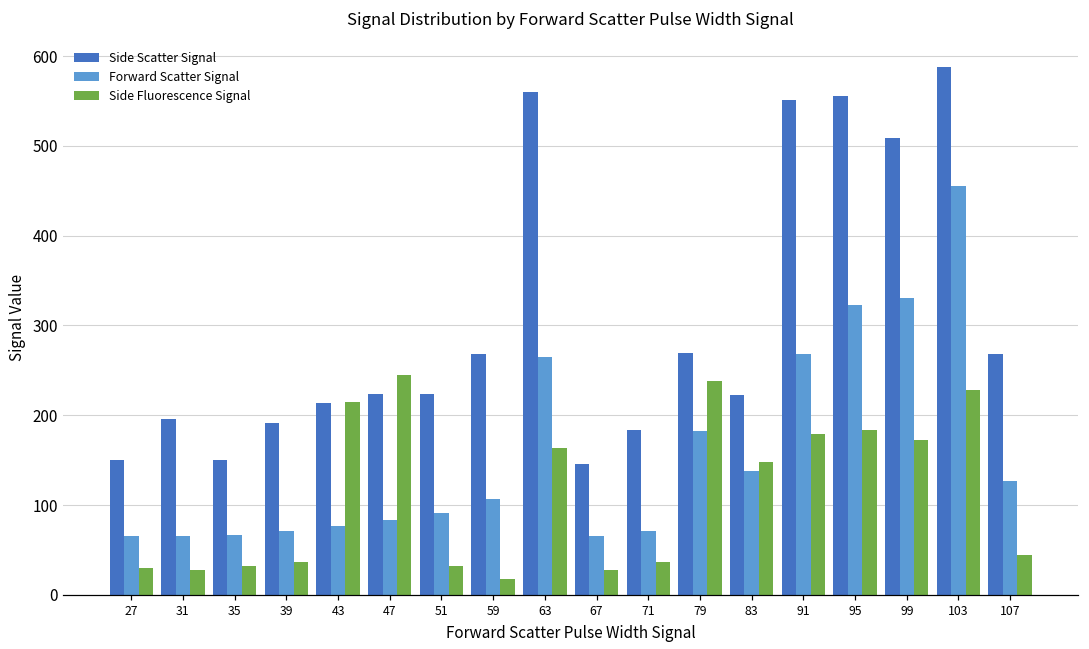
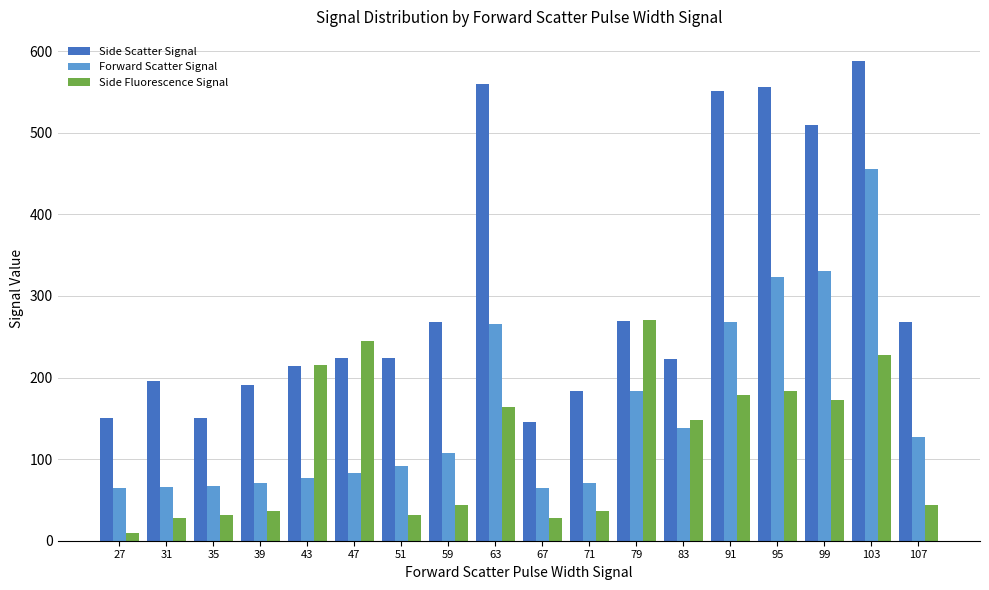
Side Fluorescence Signal, 27: 30 -> 10
Side Fluorescence Signal, 59: 20 -> 40
Side Fluorescence Signal, 79: 240 -> 270
